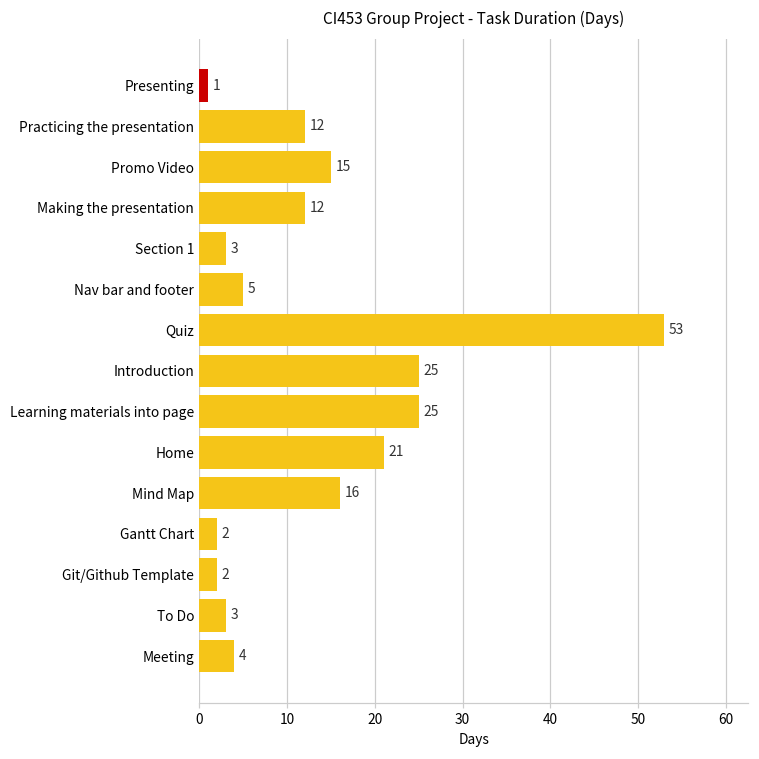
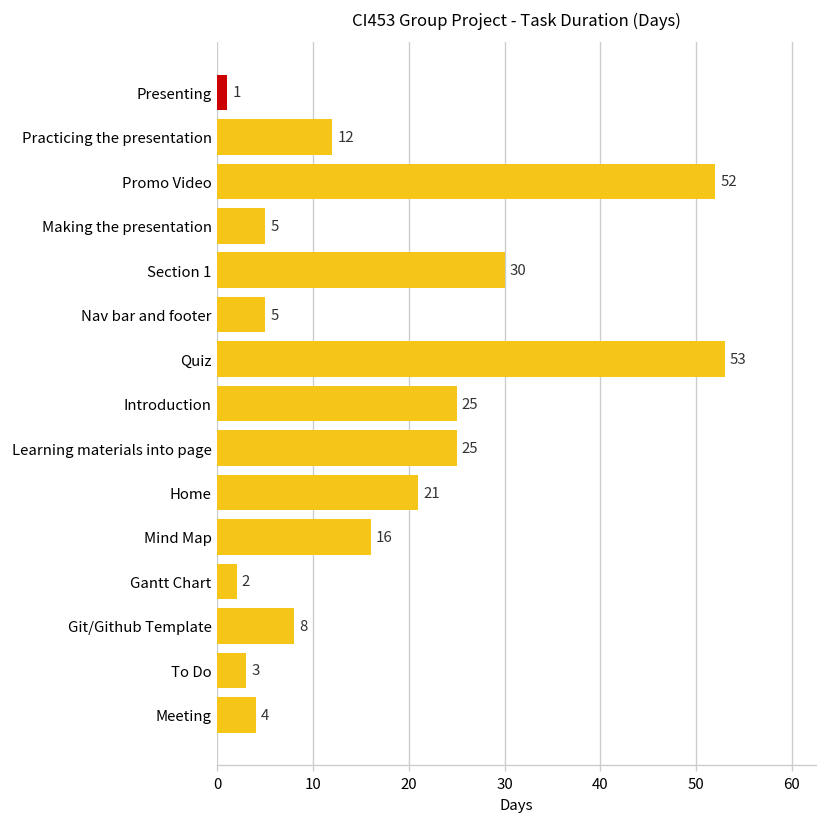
Promo Video: 15 -> 52
Making the presentation: 12 -> 5
Section 1: 3 -> 30
Git/Github Template: 2 -> 8
